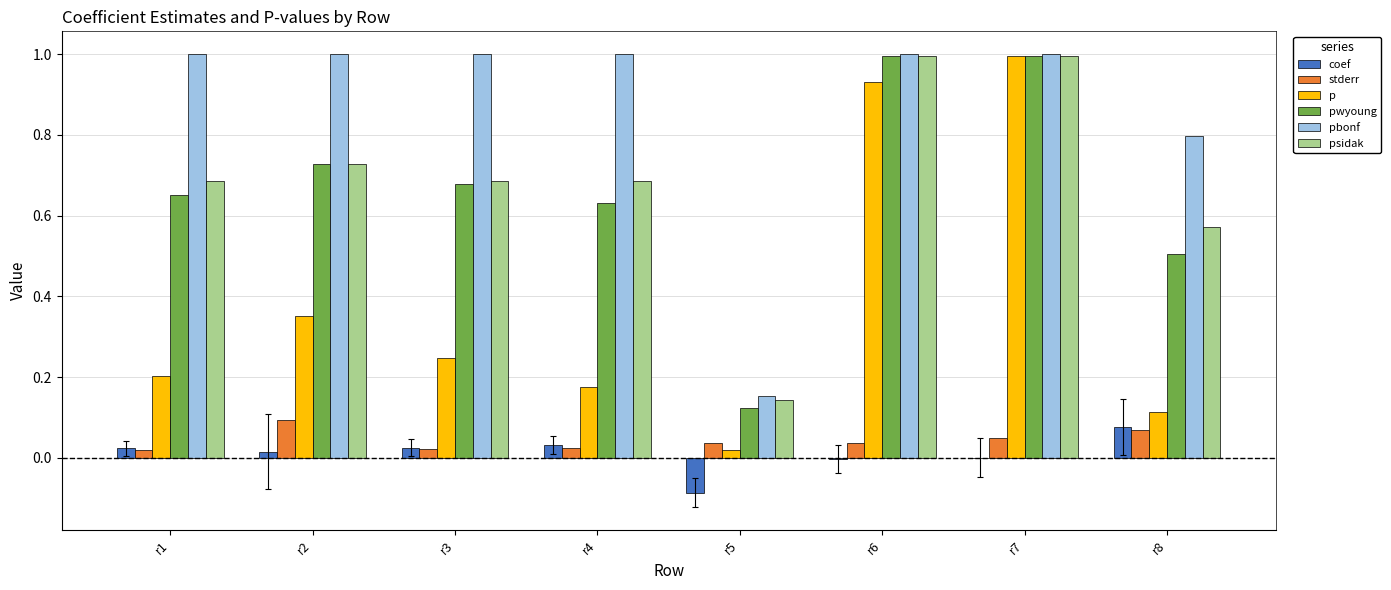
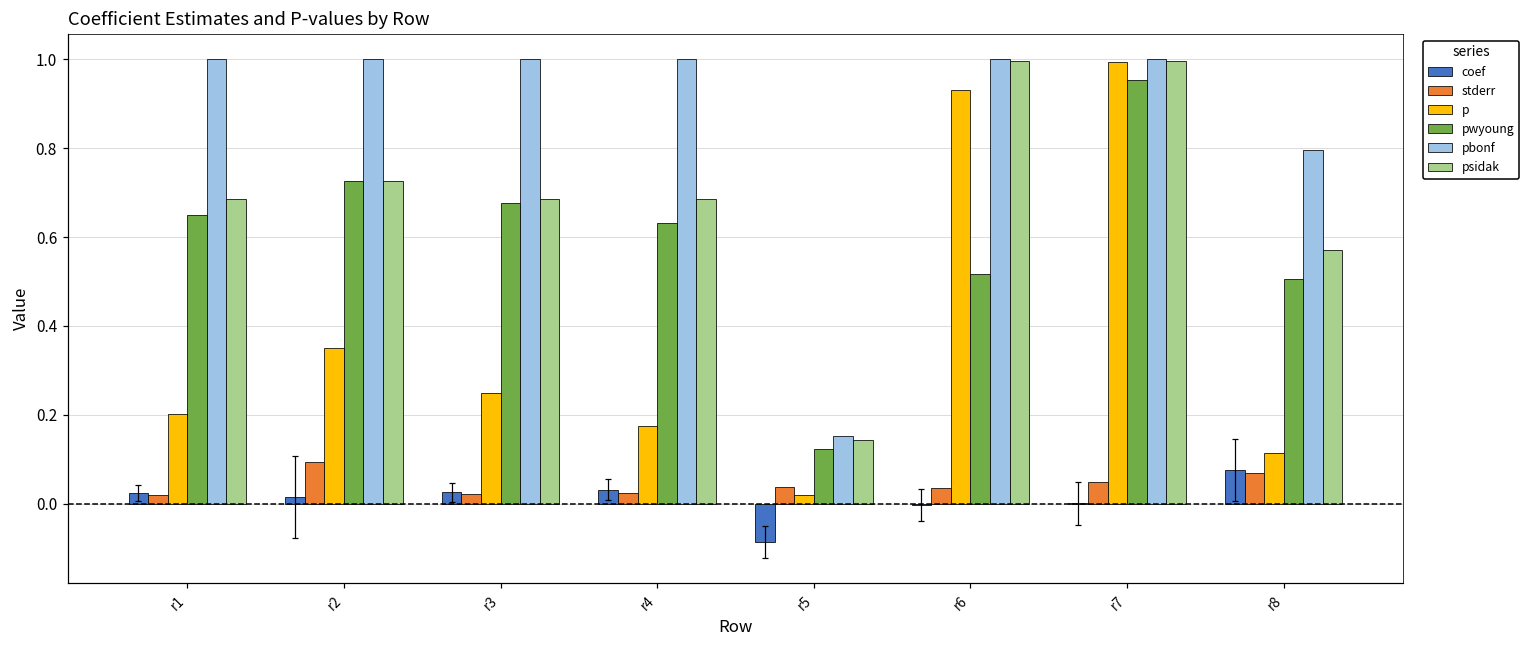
pwyoung, r6: 0.99 -> 0.52
pwyoung, r7: 0.99 -> 0.95
